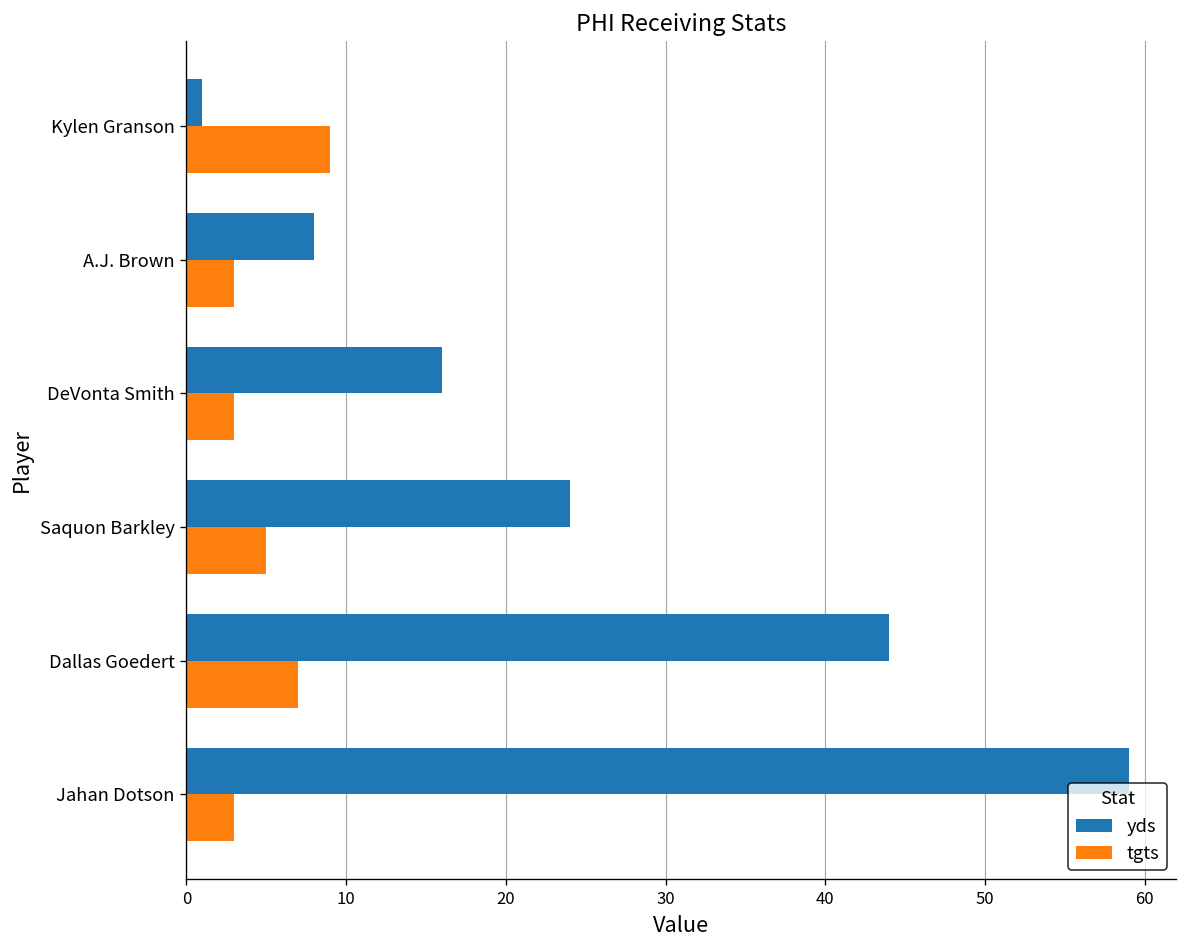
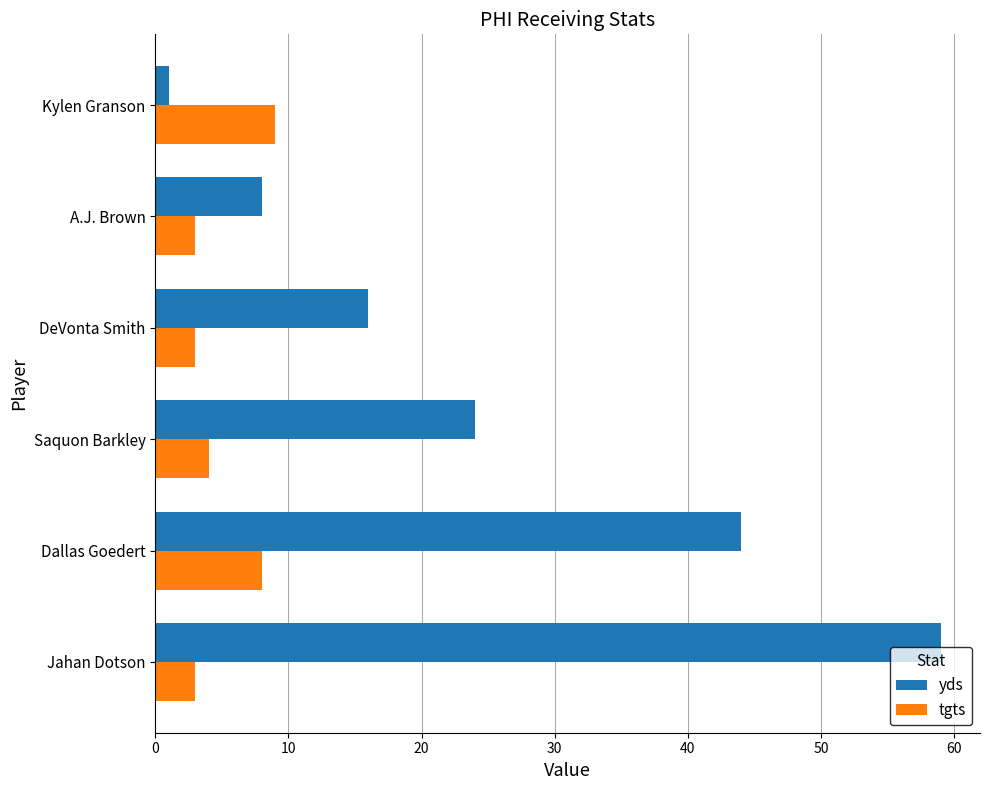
tgts, Saquon Barkley: 5 -> 4
tgts, Dallas Goedert: 7 -> 8
